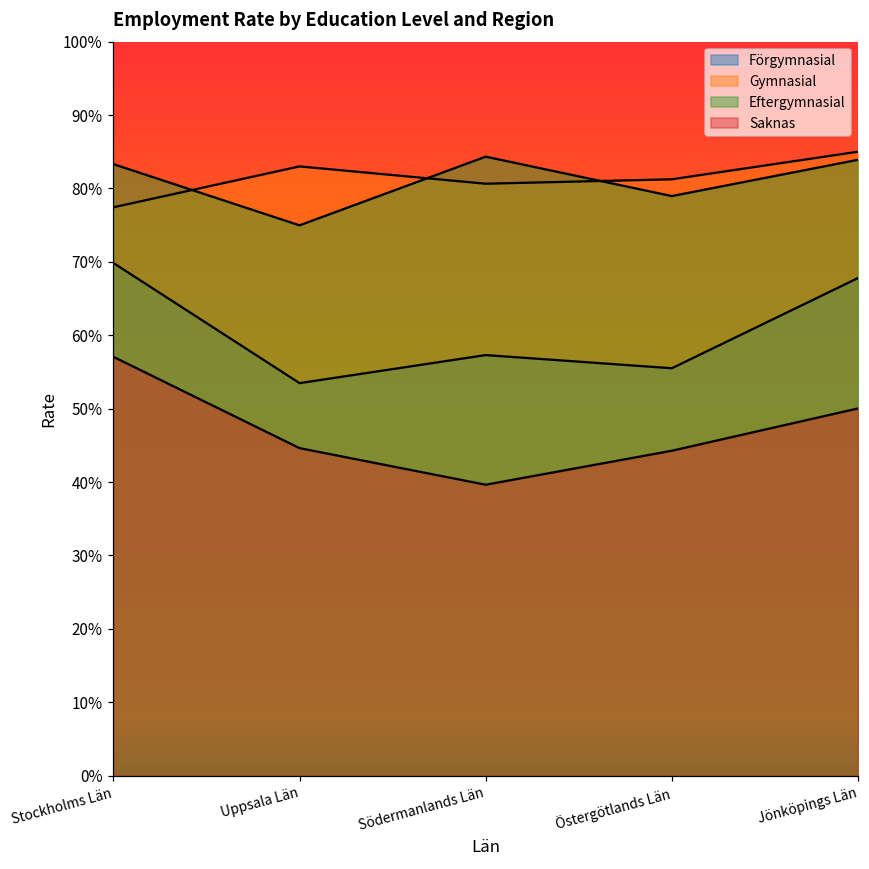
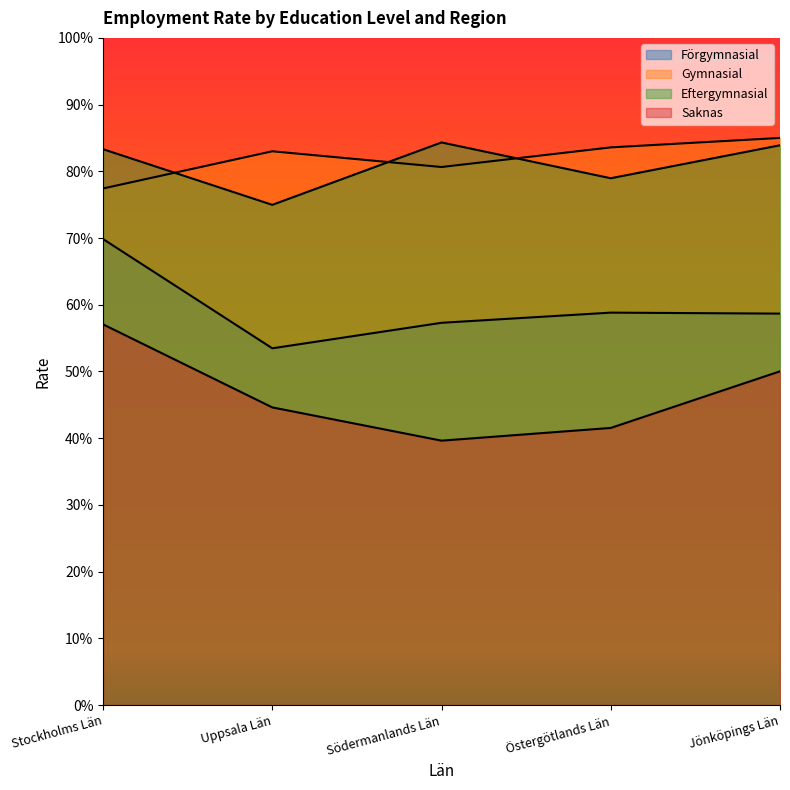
Förgymnasial, Östergötlands Län: 55% -> 59%
Gymnasial, Östergötlands Län: 81% -> 84%
Saknas, Östergötlands Län: 44% -> 42%
Förgymnasial, Jönköpings Län: 68% -> 59%
